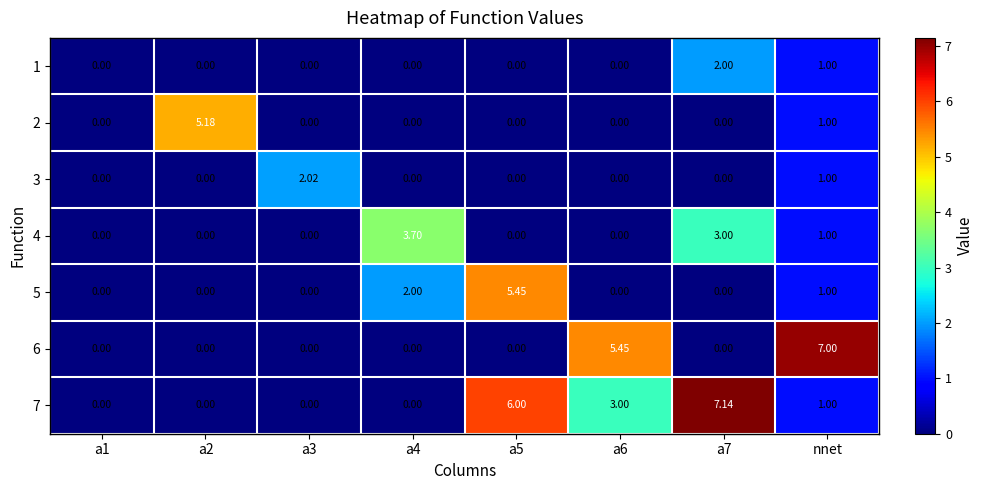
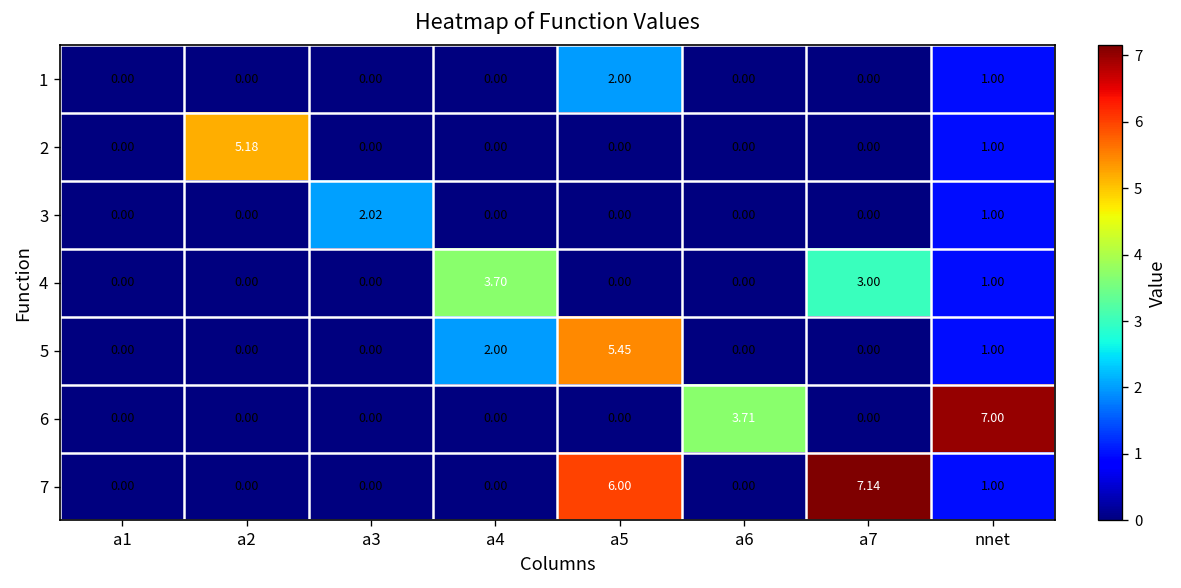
1, a5: 0.00 -> 2.00
1, a7: 2.00 -> 0.00
6, a6: 5.45 -> 3.71
7, a6: 3.00 -> 0.00
